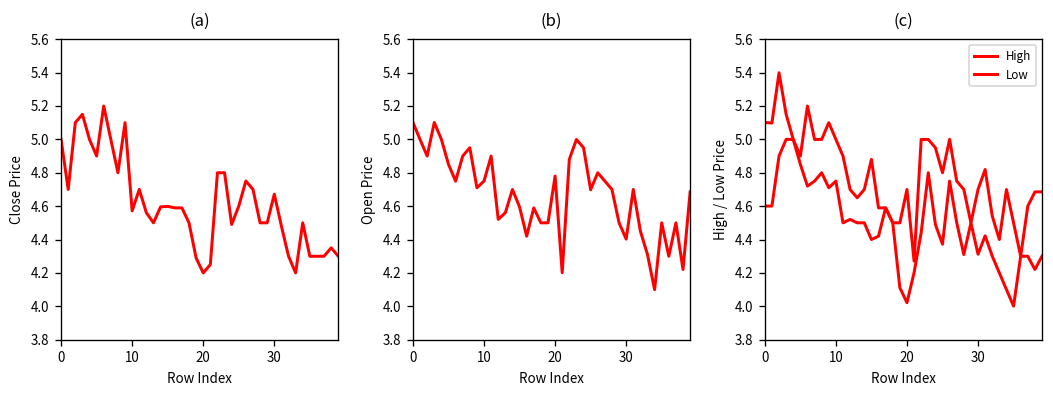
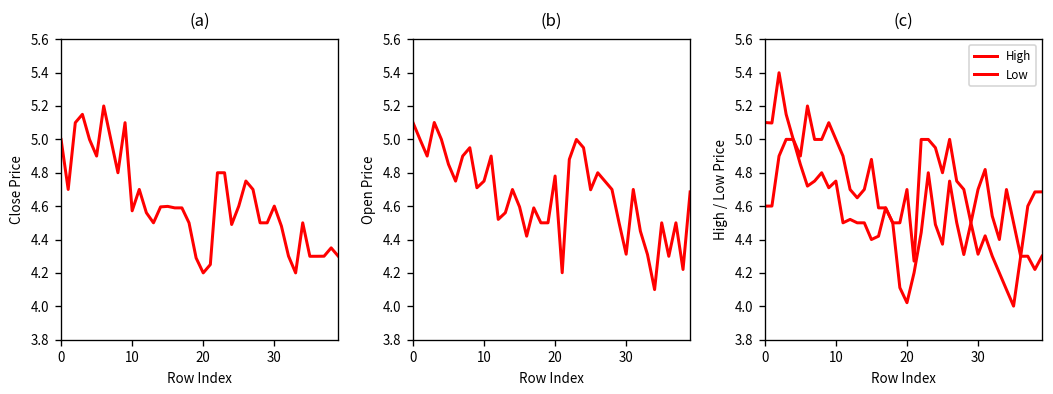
(a), 30: 4.67 -> 4.60
(b), 30: 4.40 -> 4.31
